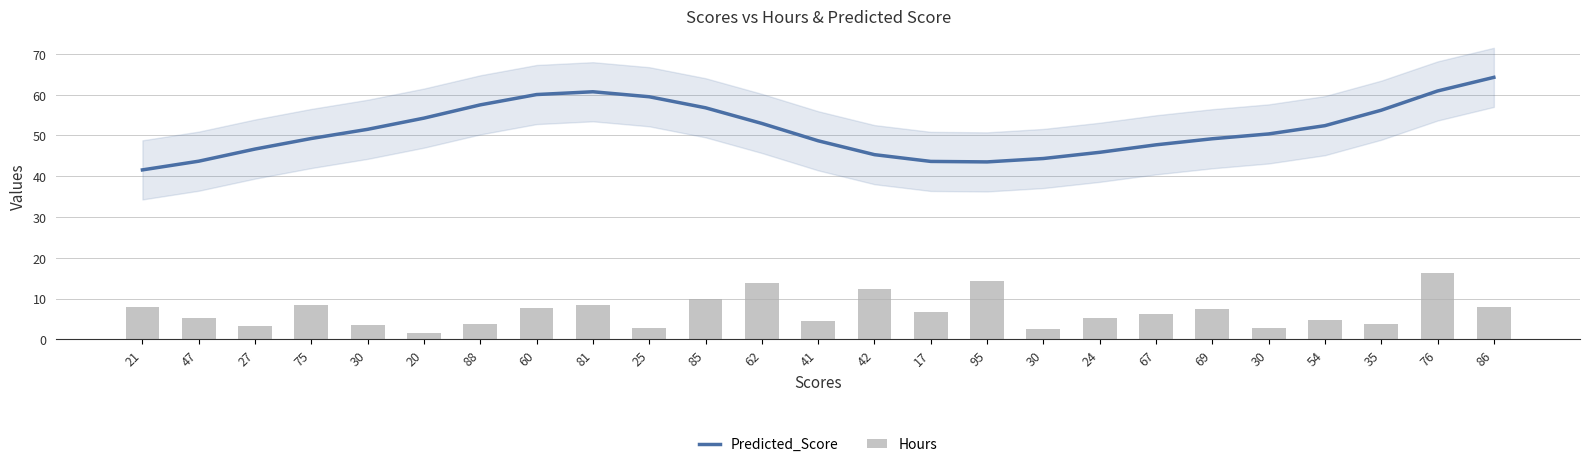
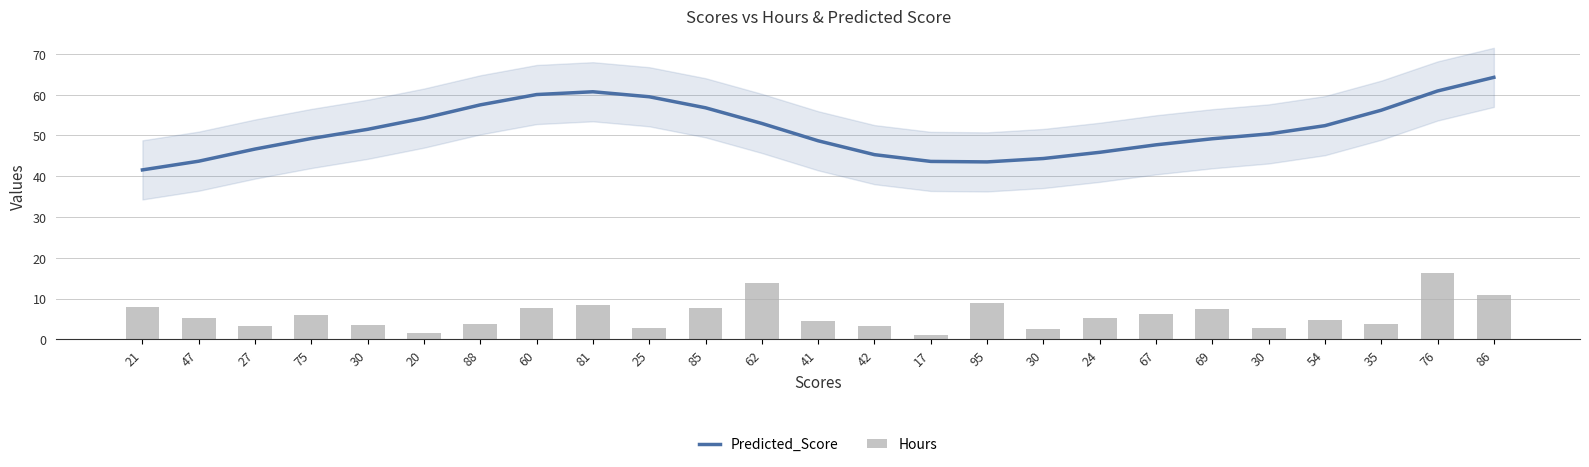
Hours, 75: 9 -> 6
Hours, 85: 10 -> 8
Hours, 42: 12 -> 3
Hours, 17: 7 -> 1
Hours, 95: 14 -> 9
Hours, 86: 8 -> 11
